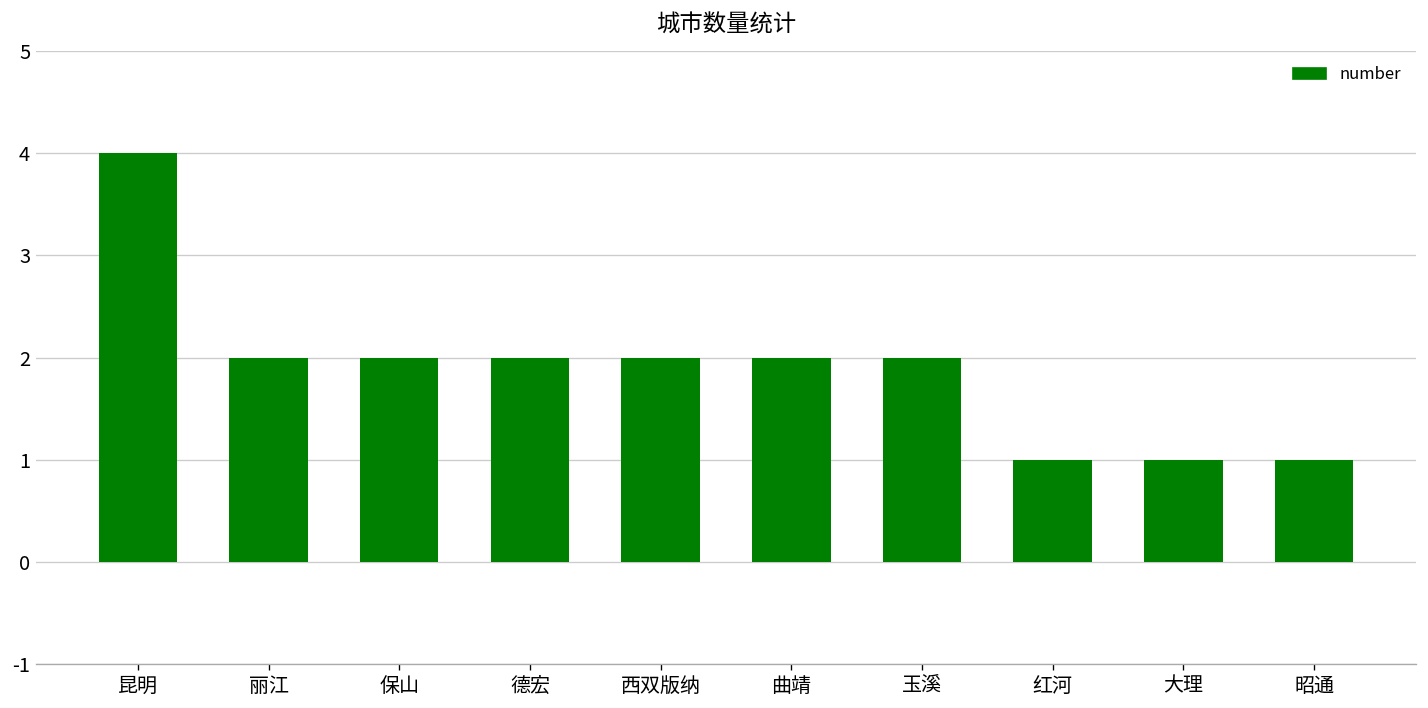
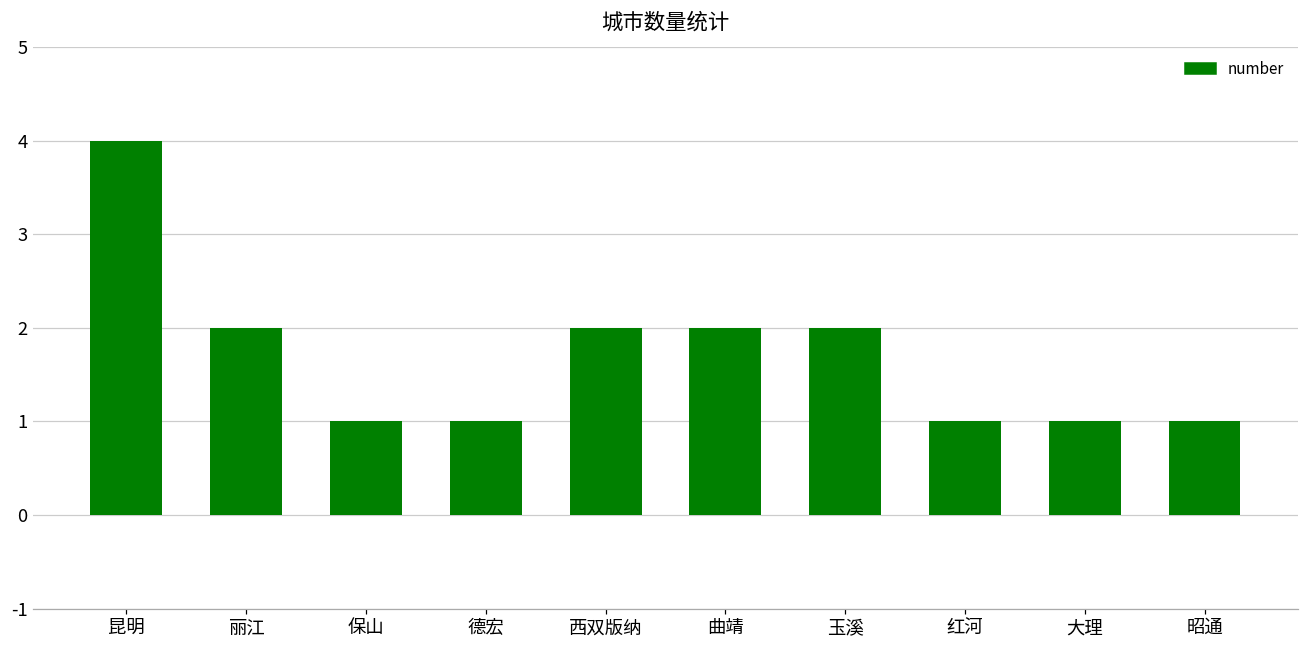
保山: 2 -> 1
德宏: 2 -> 1
